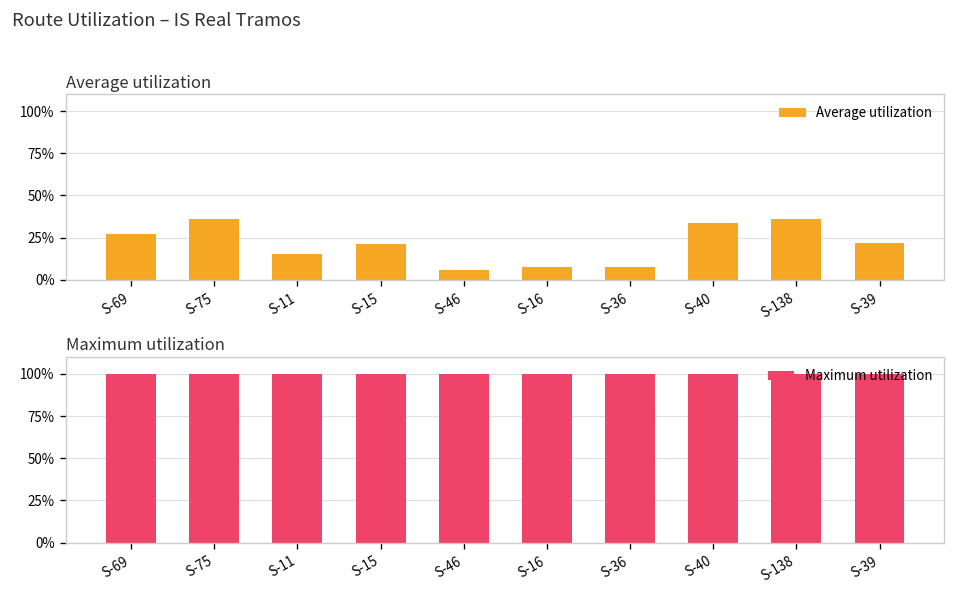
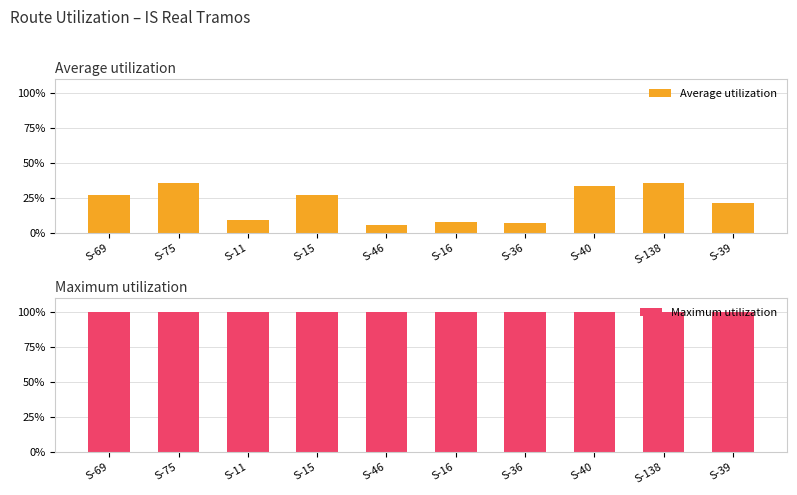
Average utilization, S-11: 15% -> 9%
Average utilization, S-15: 21% -> 27%
